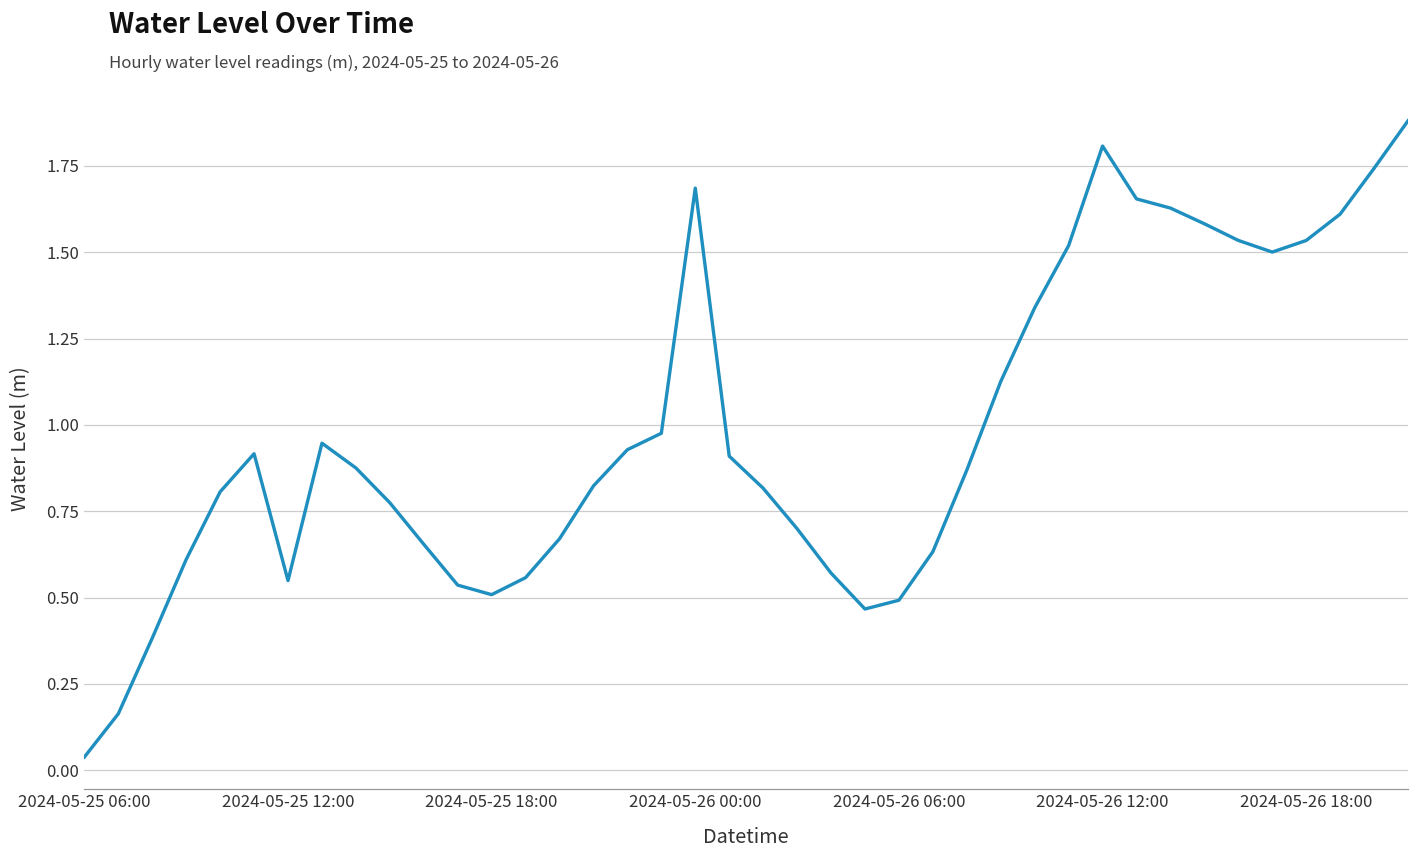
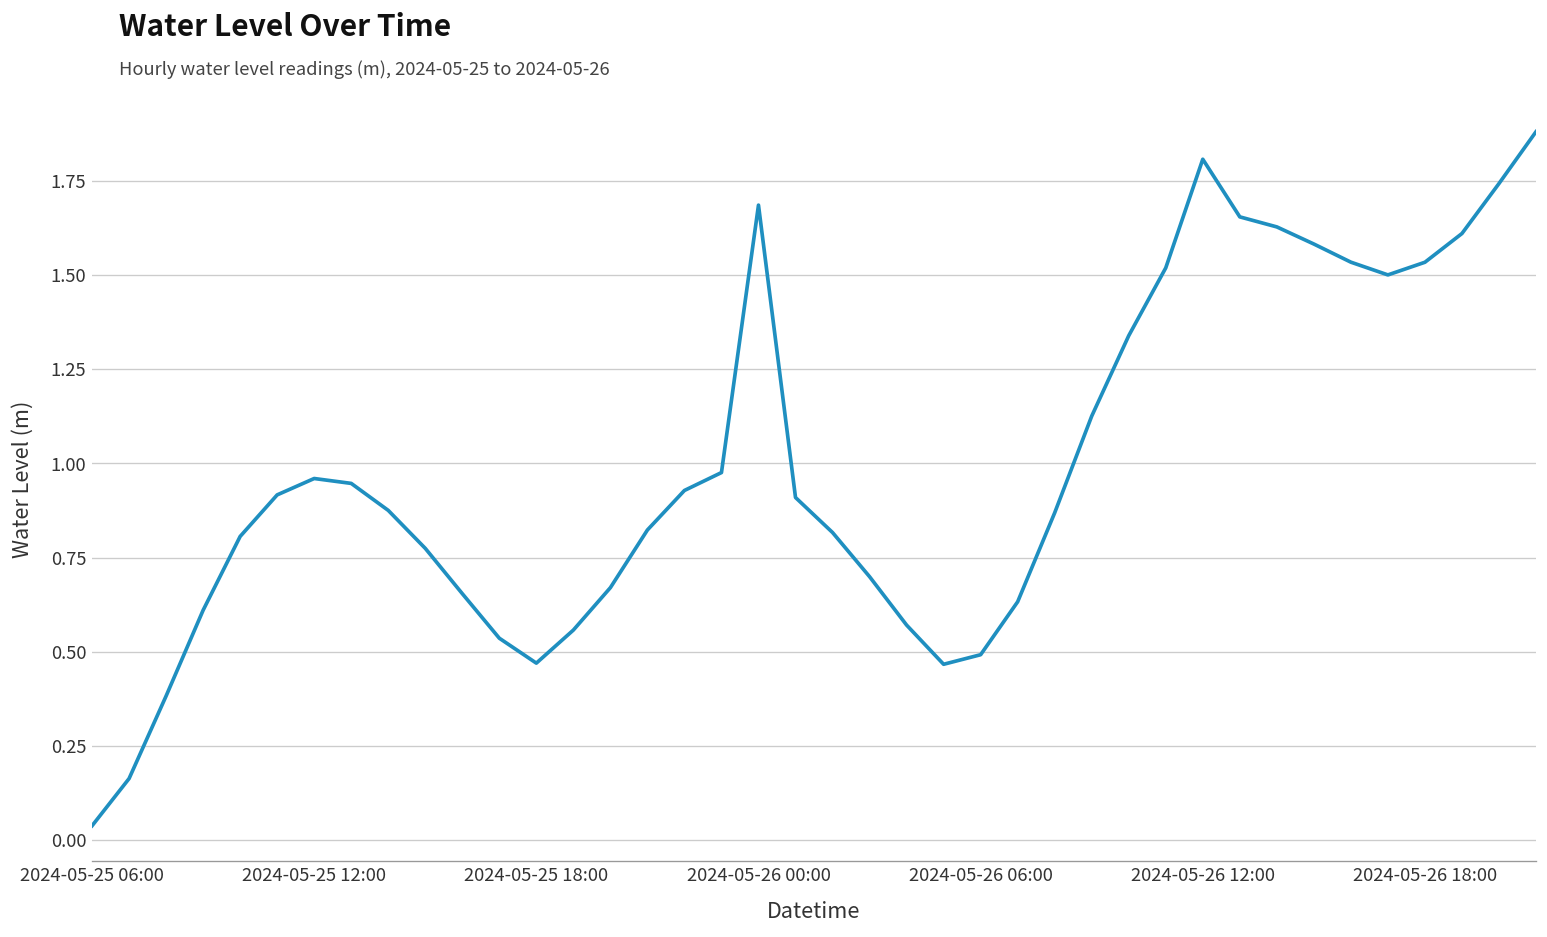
2024-05-25 12:00: 0.55 -> 0.96
2024-05-25 18:00: 0.51 -> 0.47
